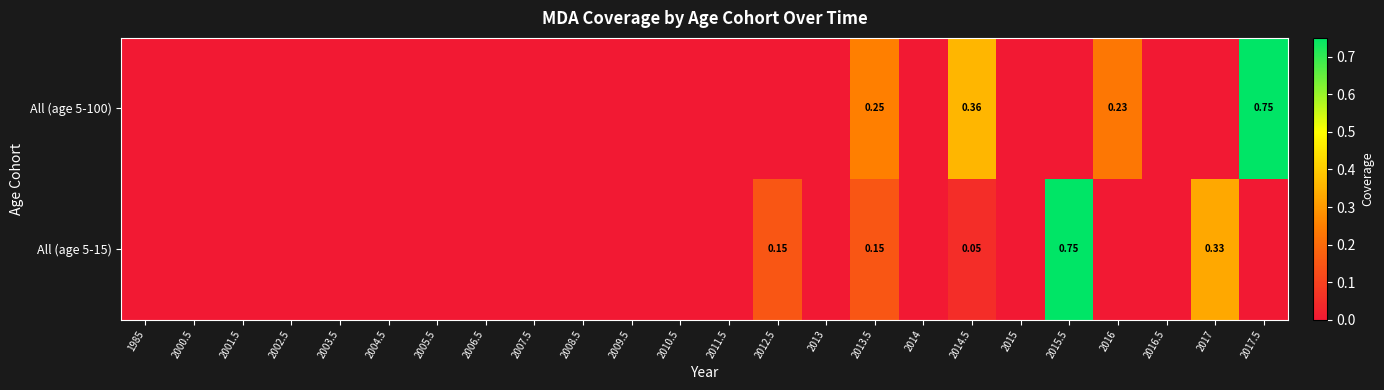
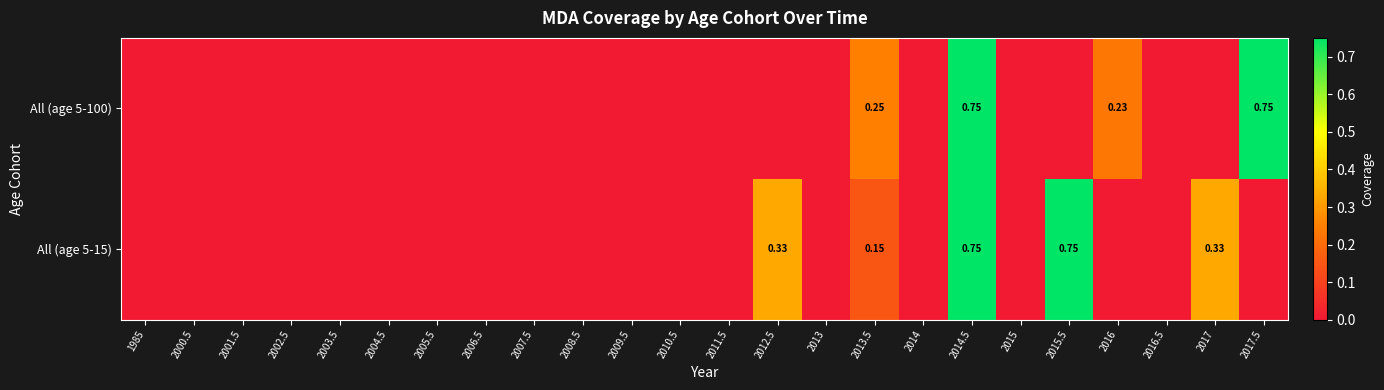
All (age 5-100), 2014.5: 0.36 -> 0.75
All (age 5-15), 2012.5: 0.15 -> 0.33
All (age 5-15), 2014.5: 0.05 -> 0.75
